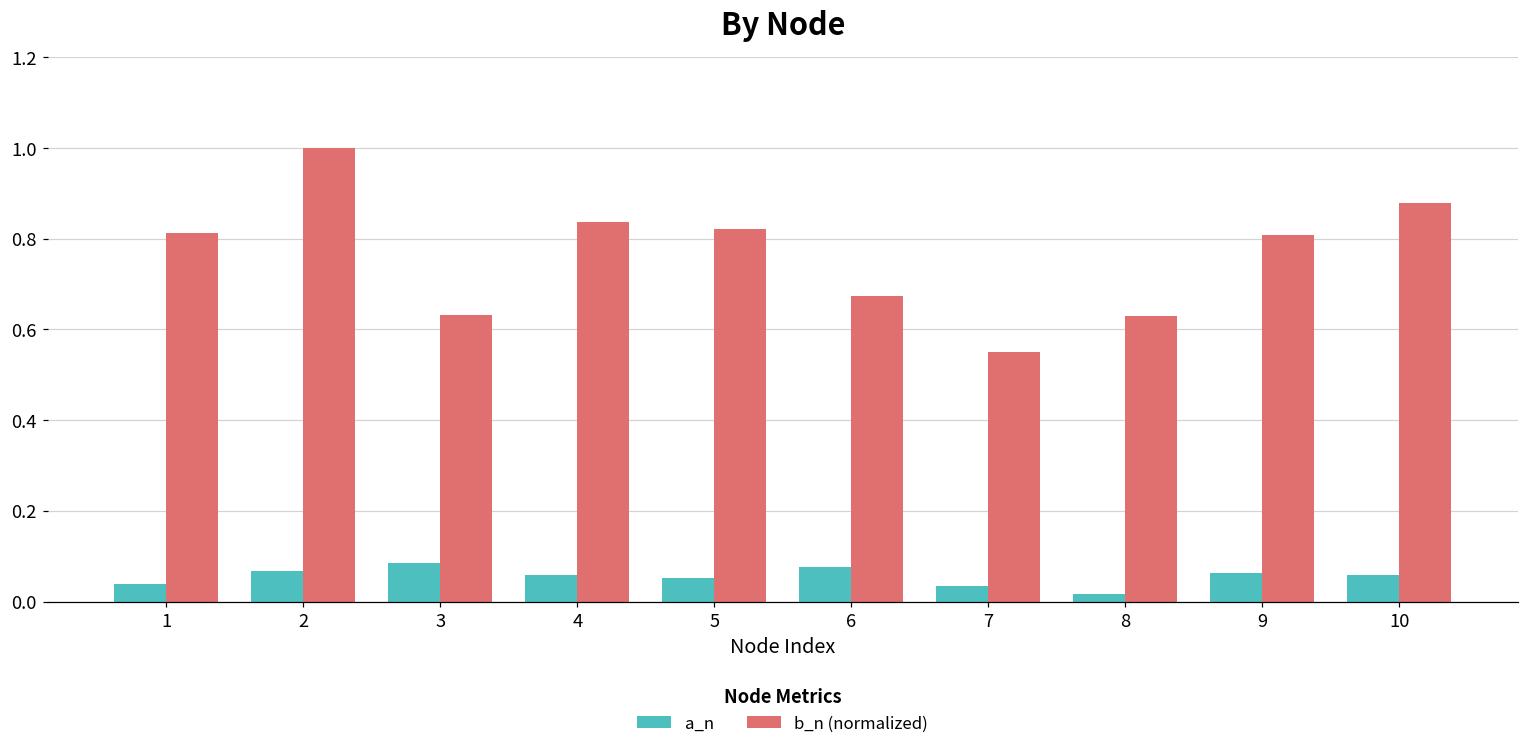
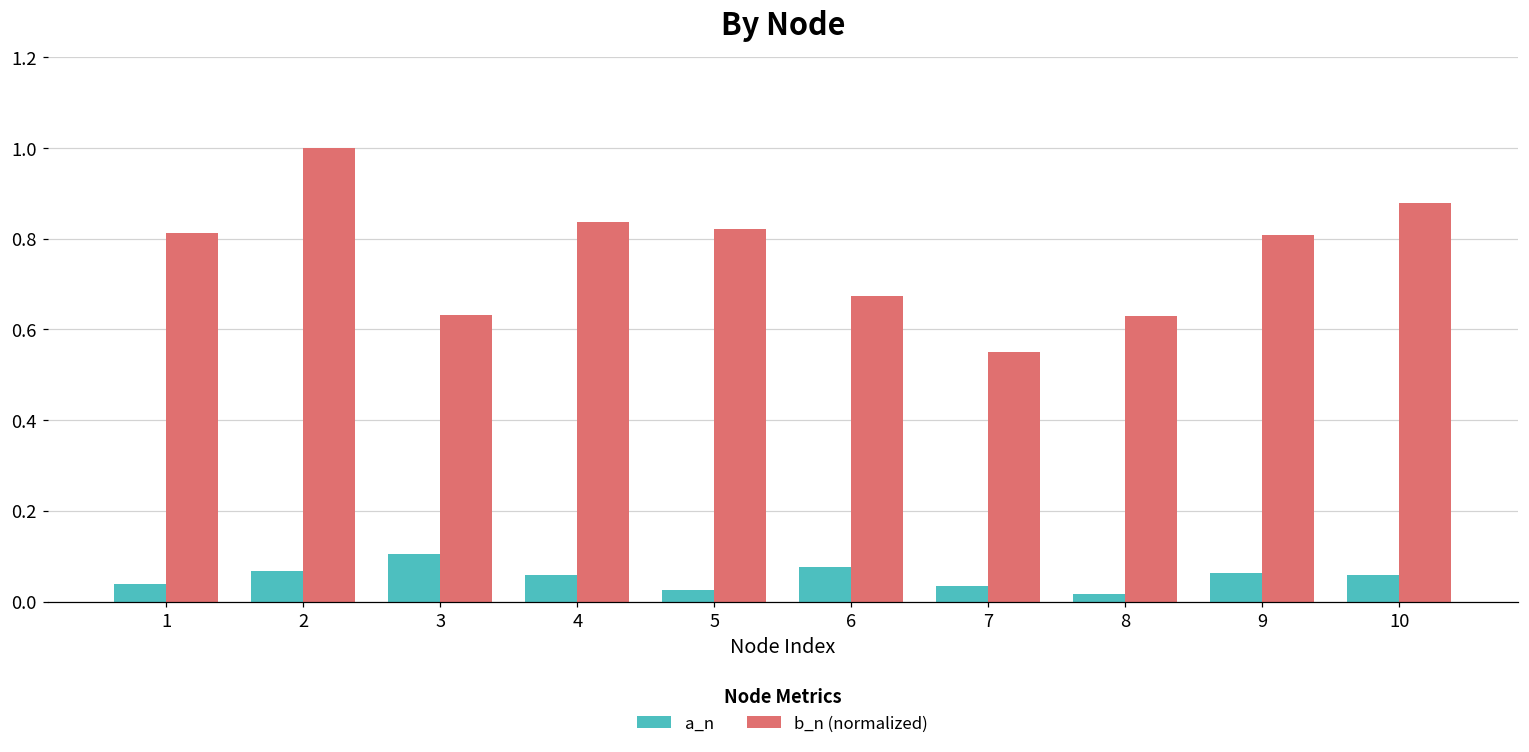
a_n, 3: 0.08 -> 0.11
a_n, 5: 0.05 -> 0.03
